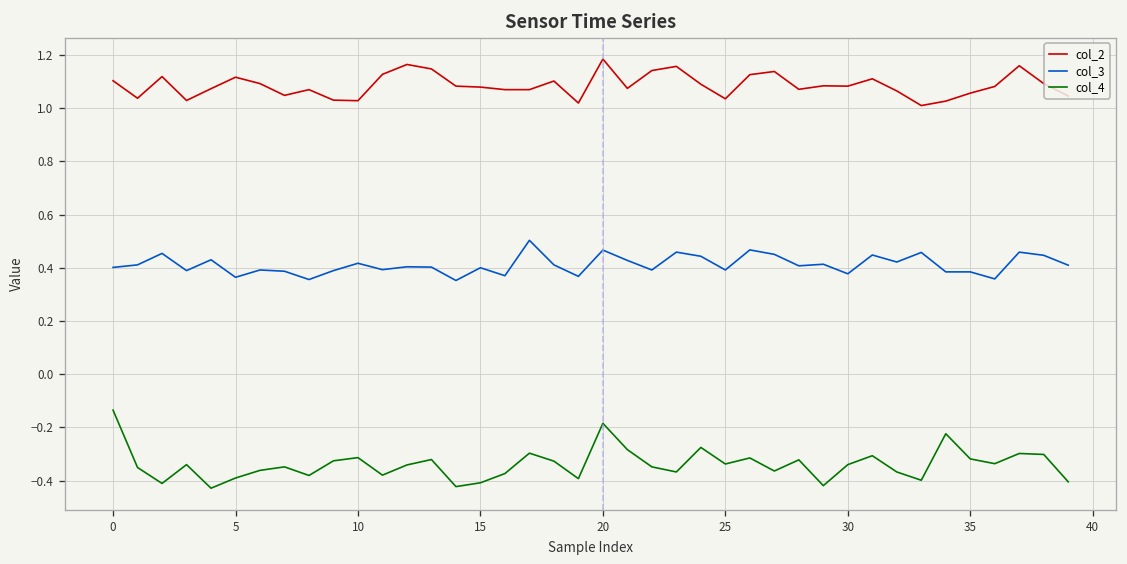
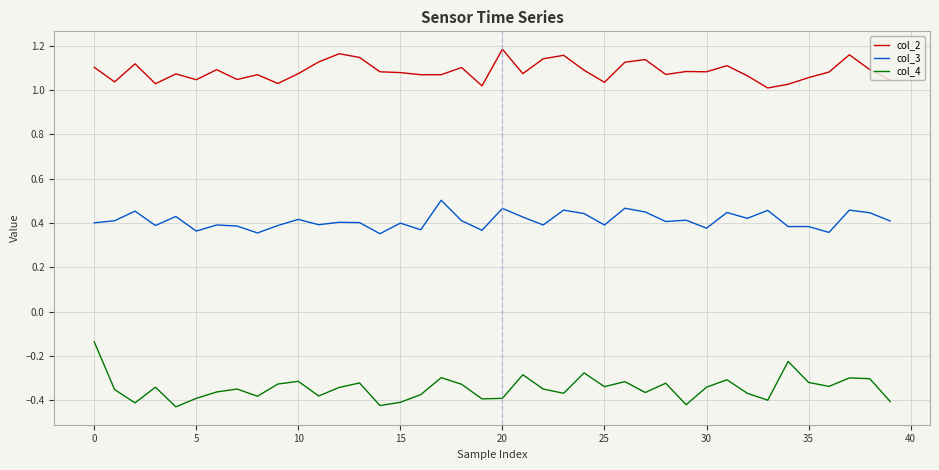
col_2, 5: 1.12 -> 1.05
col_2, 10: 1.03 -> 1.07
col_4, 20: -0.18 -> -0.39
